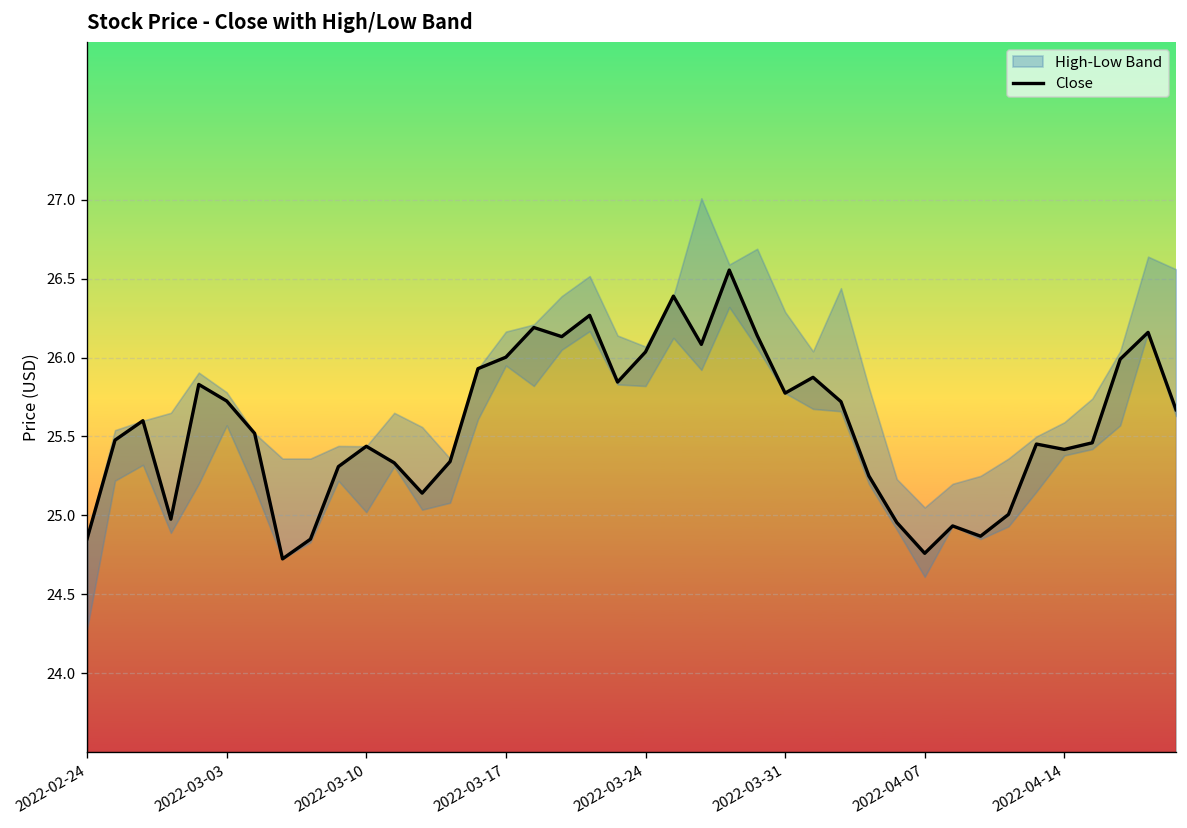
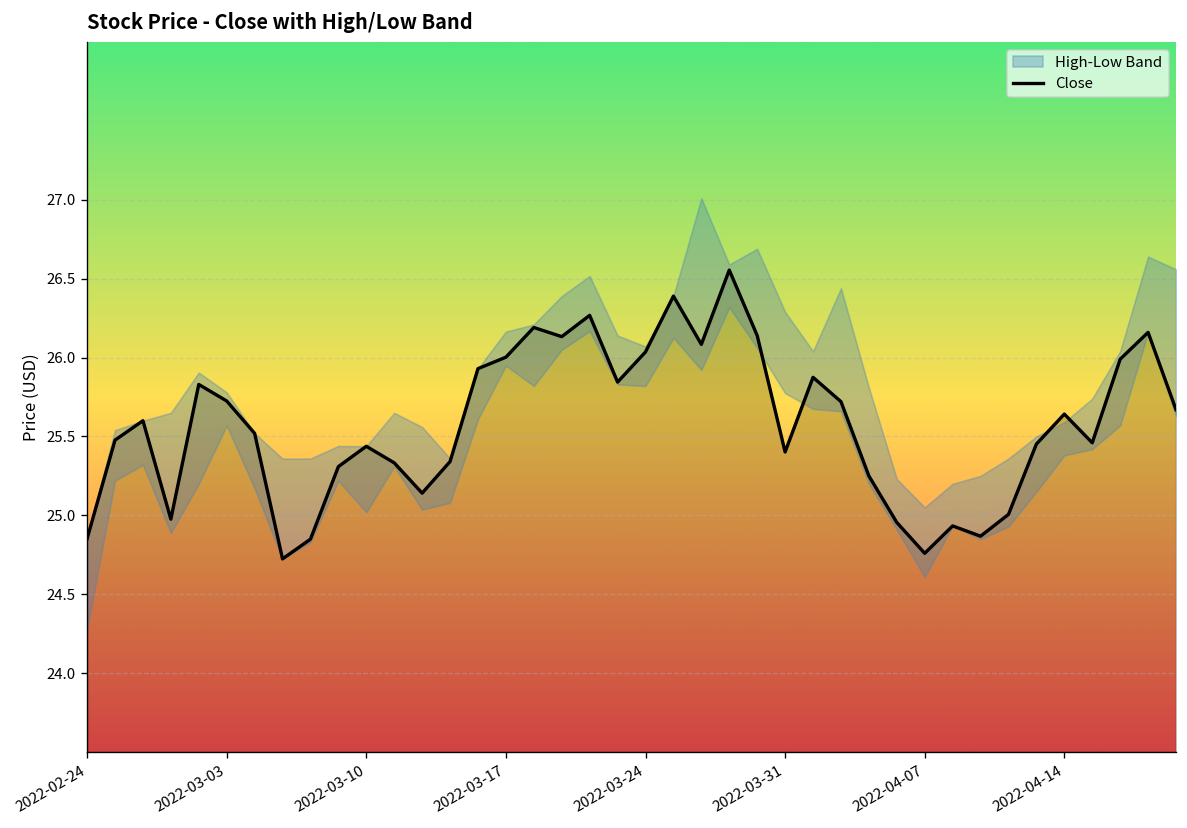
Close, 2022-03-31: 25.77 -> 25.40
Close, 2022-04-14: 25.42 -> 25.64
